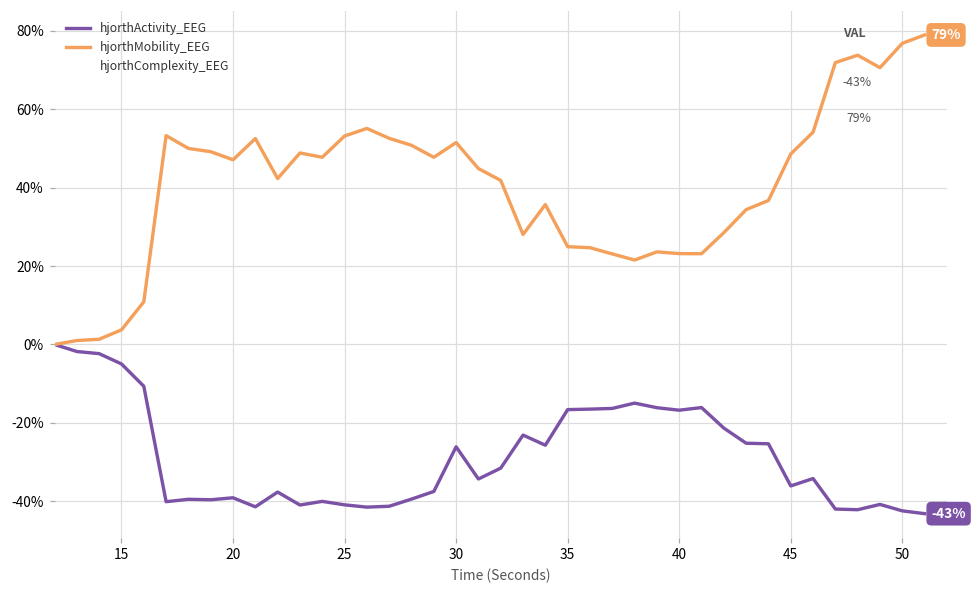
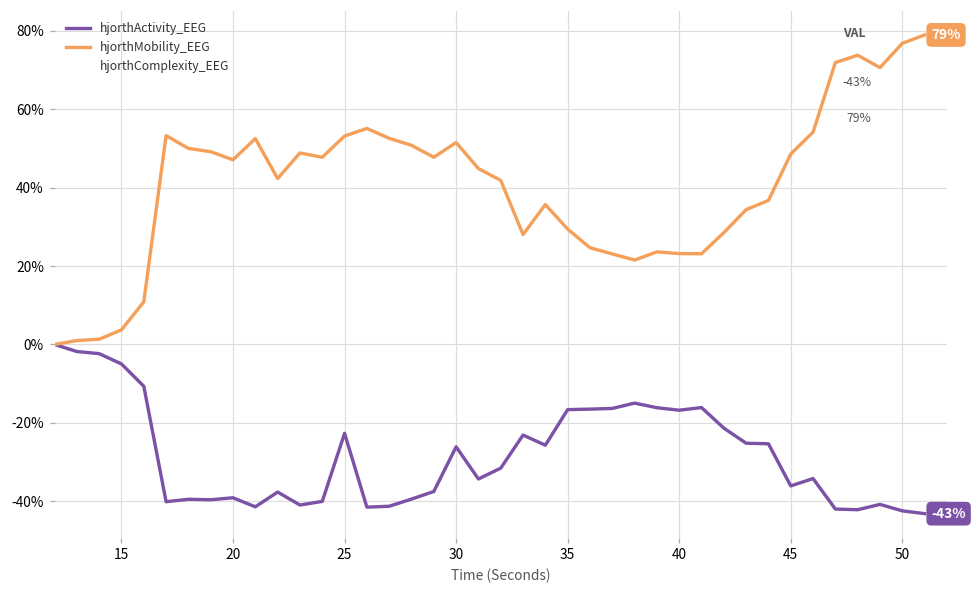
hjorthActivity_EEG, 25: -41% -> -23%
hjorthMobility_EEG, 35: 25% -> 29%
